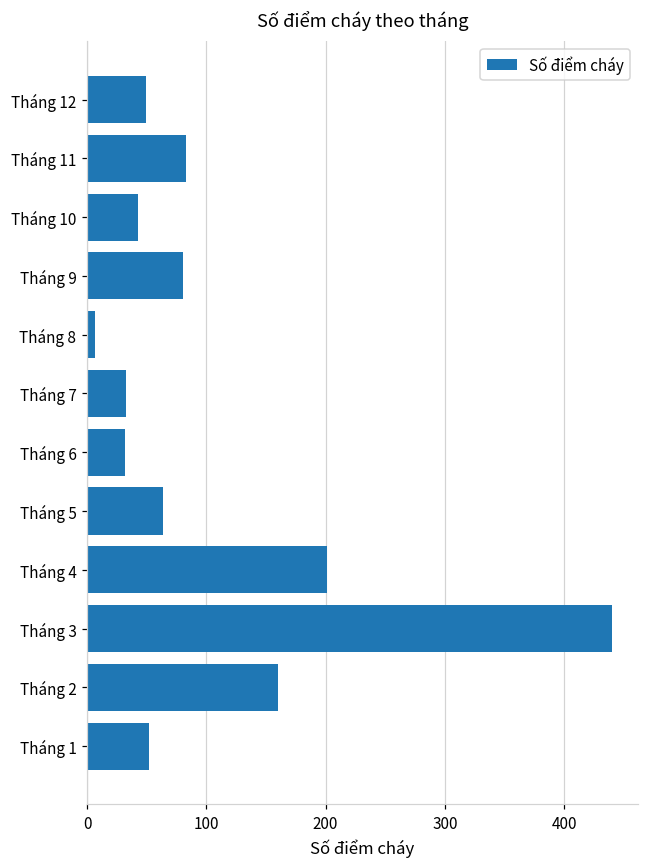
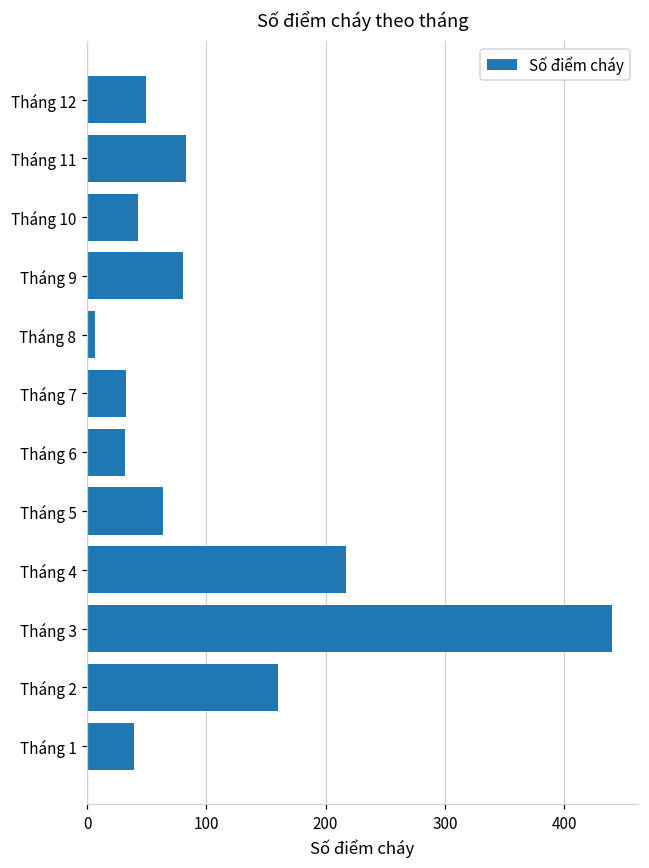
Tháng 4: 201 -> 217
Tháng 1: 52 -> 39
